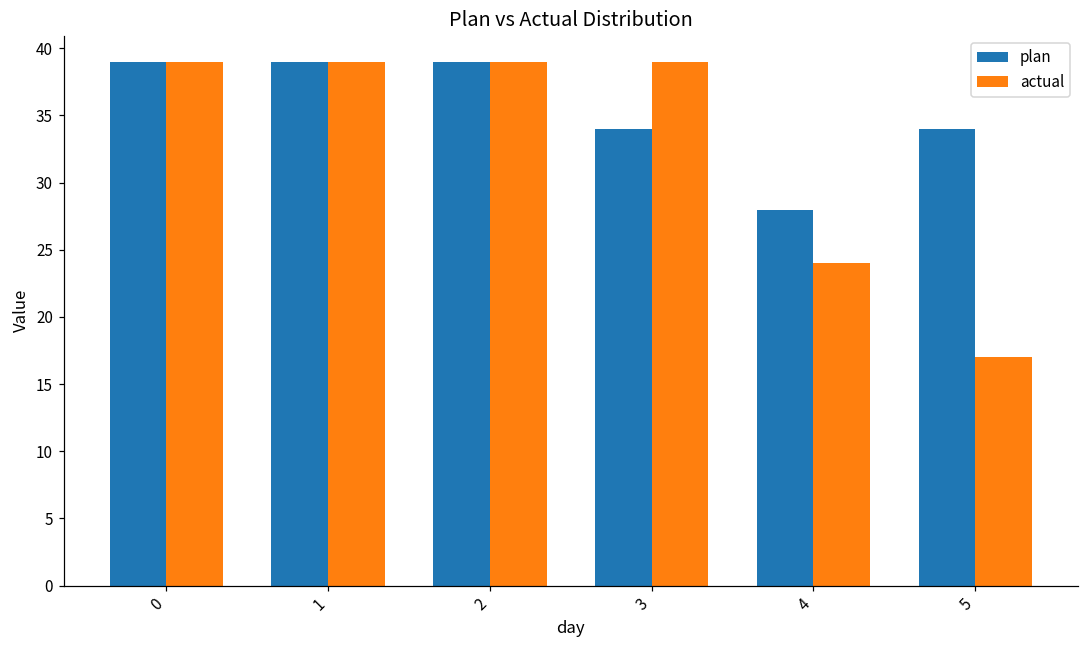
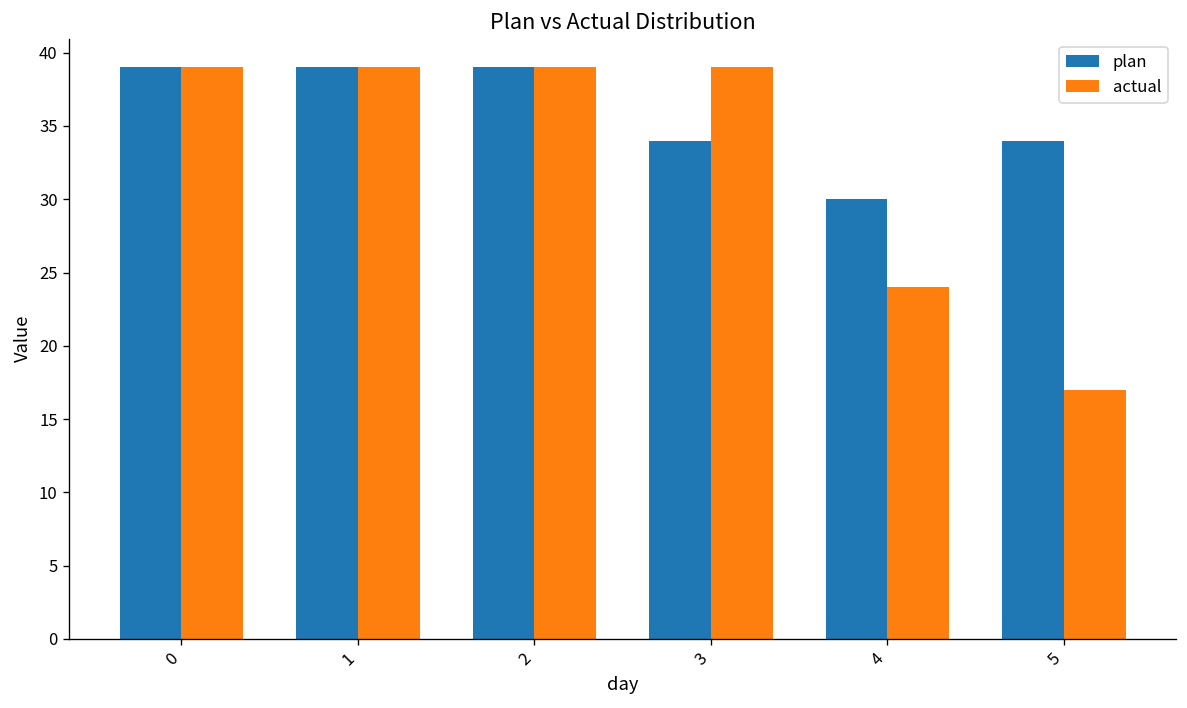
plan, 4: 28 -> 30
